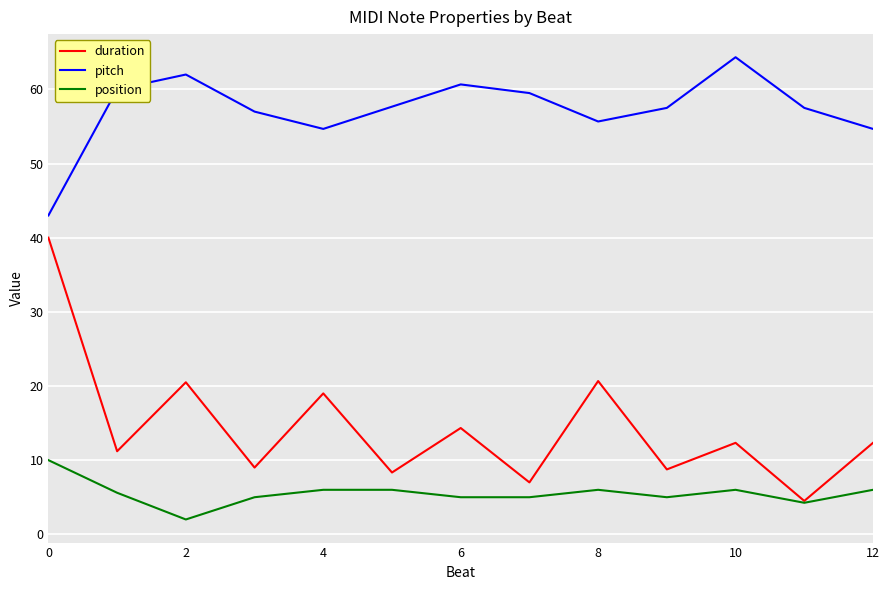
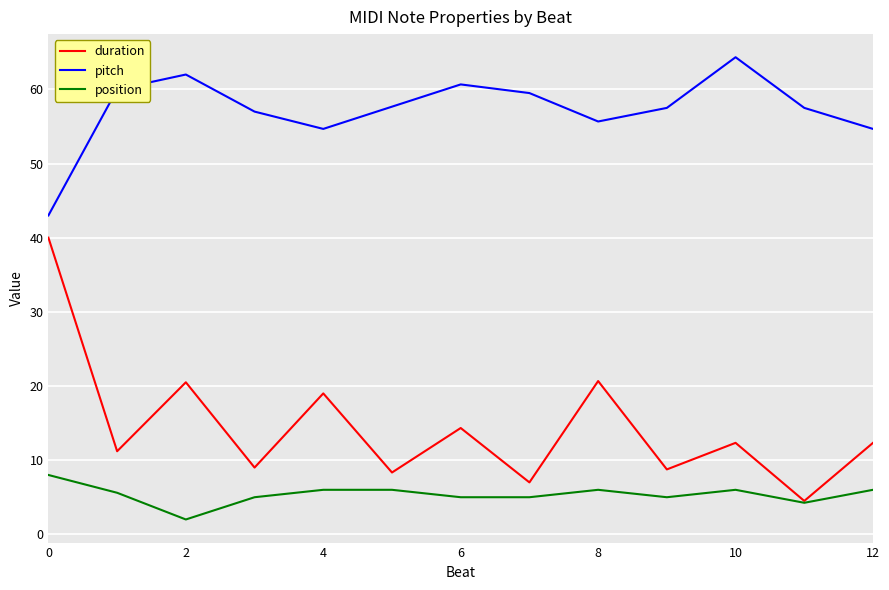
position, 0: 10 -> 8
